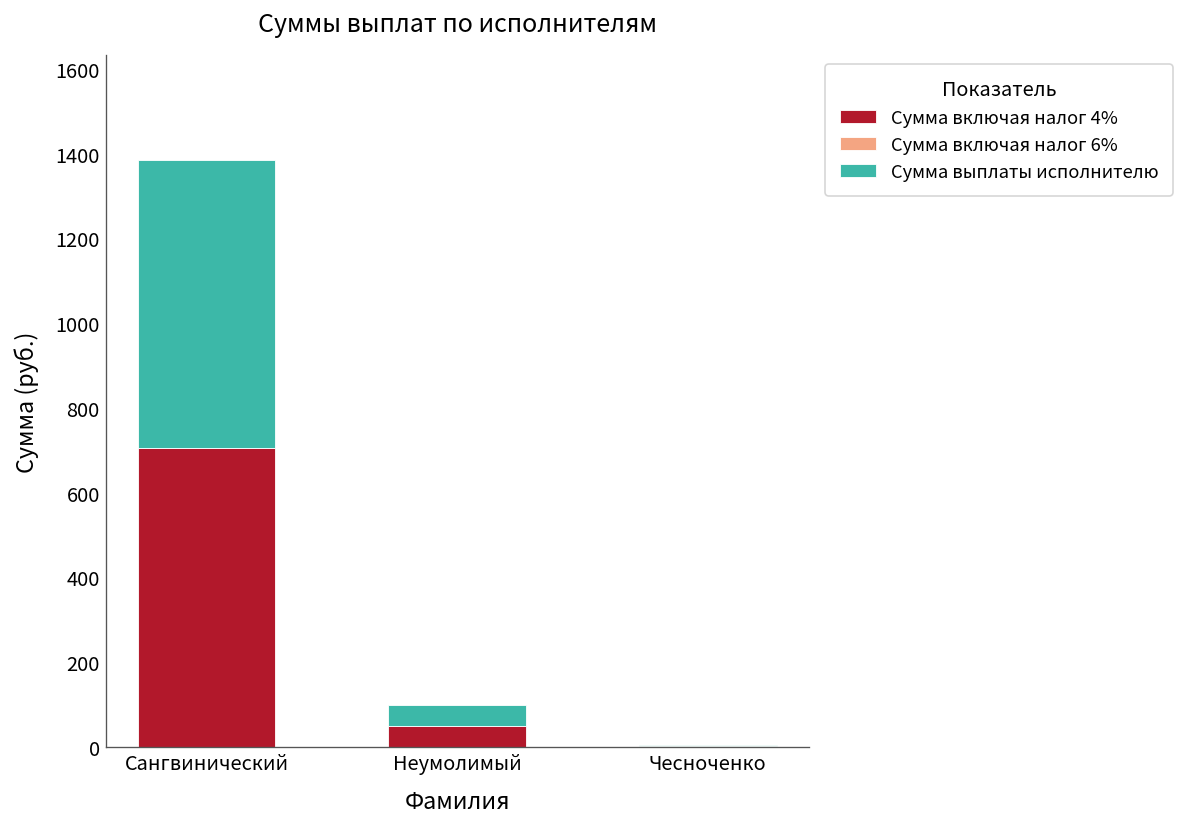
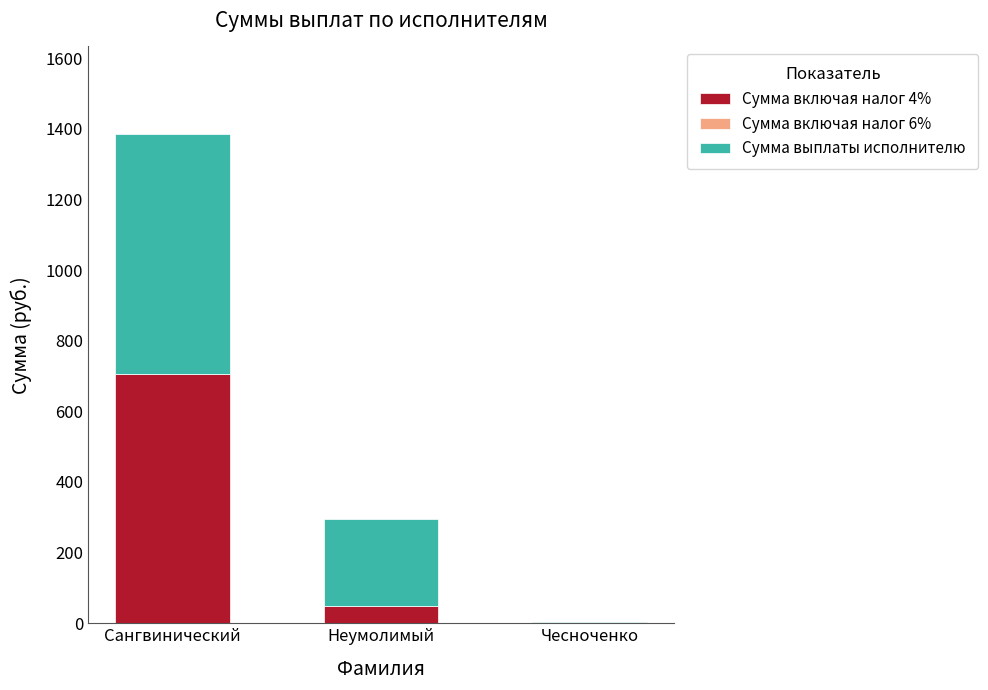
Сумма выплаты исполнителю, Неумолимый: 50 -> 250
